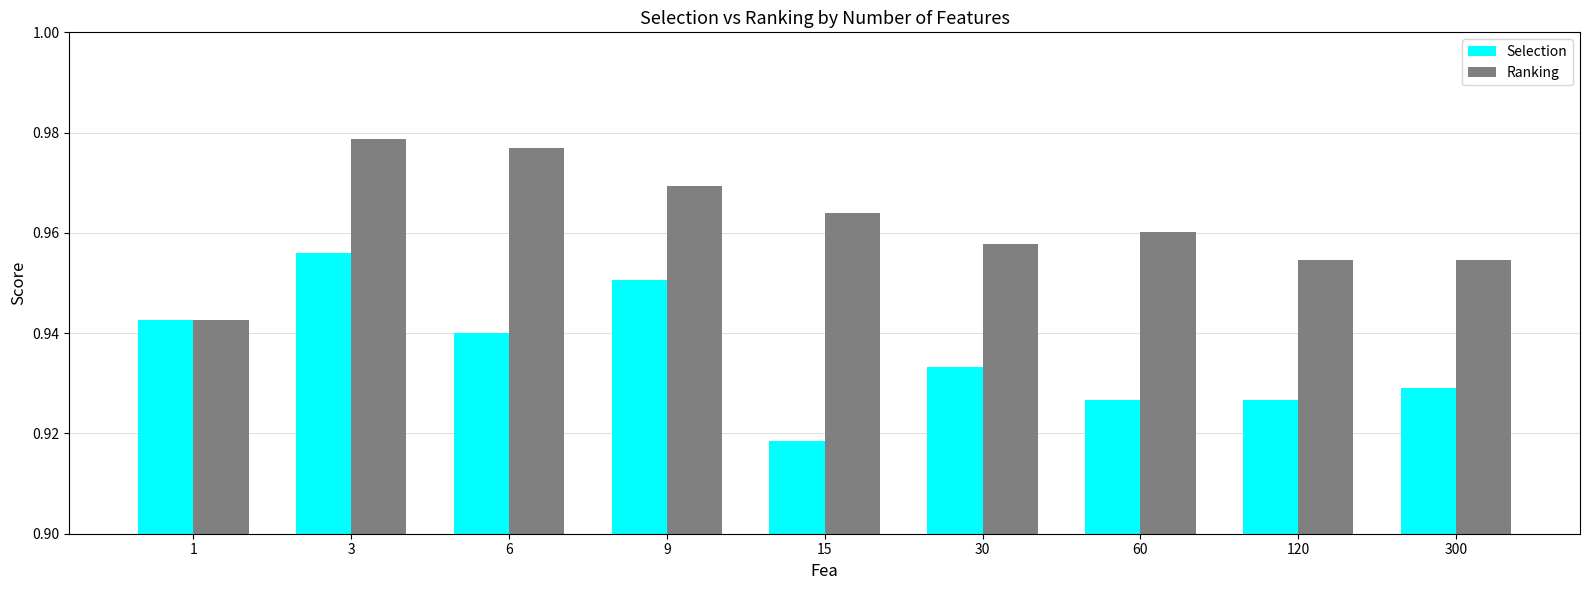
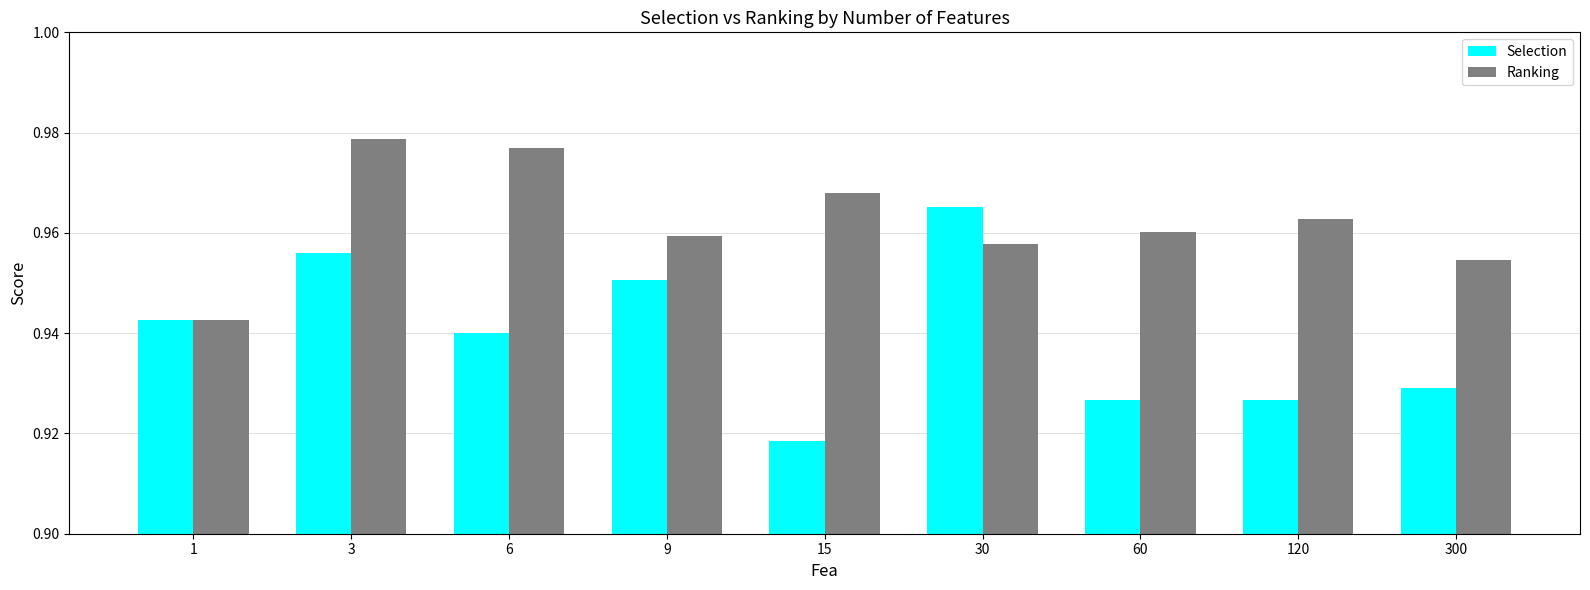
Ranking, 9: 0.969 -> 0.959
Ranking, 15: 0.964 -> 0.968
Selection, 30: 0.933 -> 0.965
Ranking, 120: 0.955 -> 0.963
